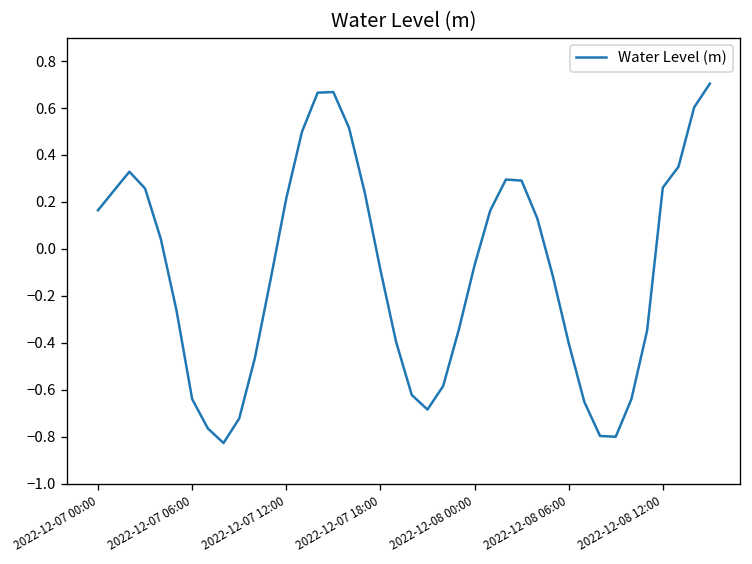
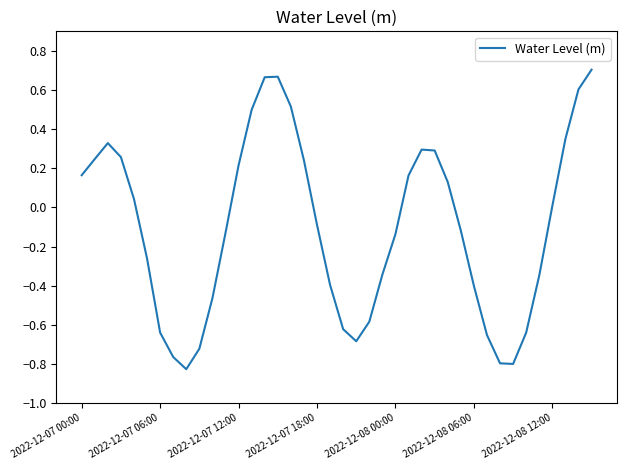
2022-12-08 00:00: -0.07 -> -0.14
2022-12-08 12:00: 0.26 -> 0.01
